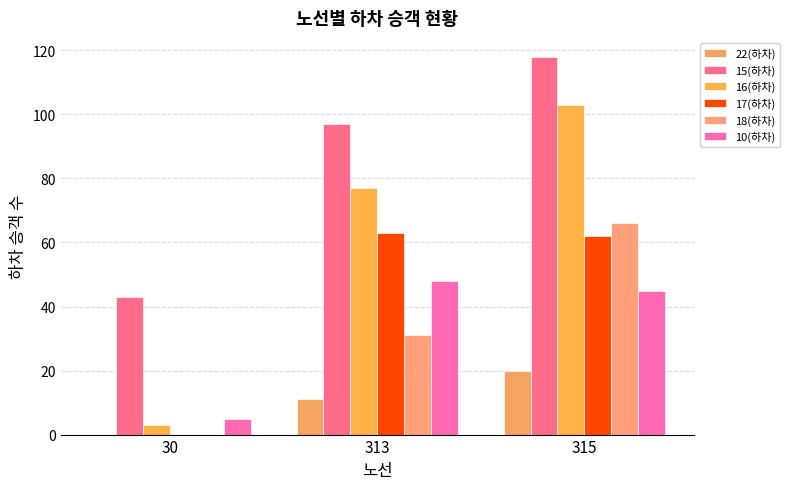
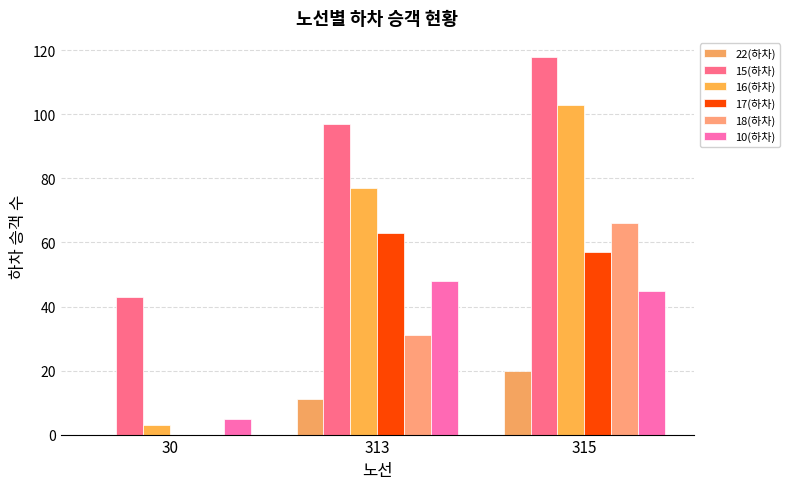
17(하차), 315: 62 -> 57
